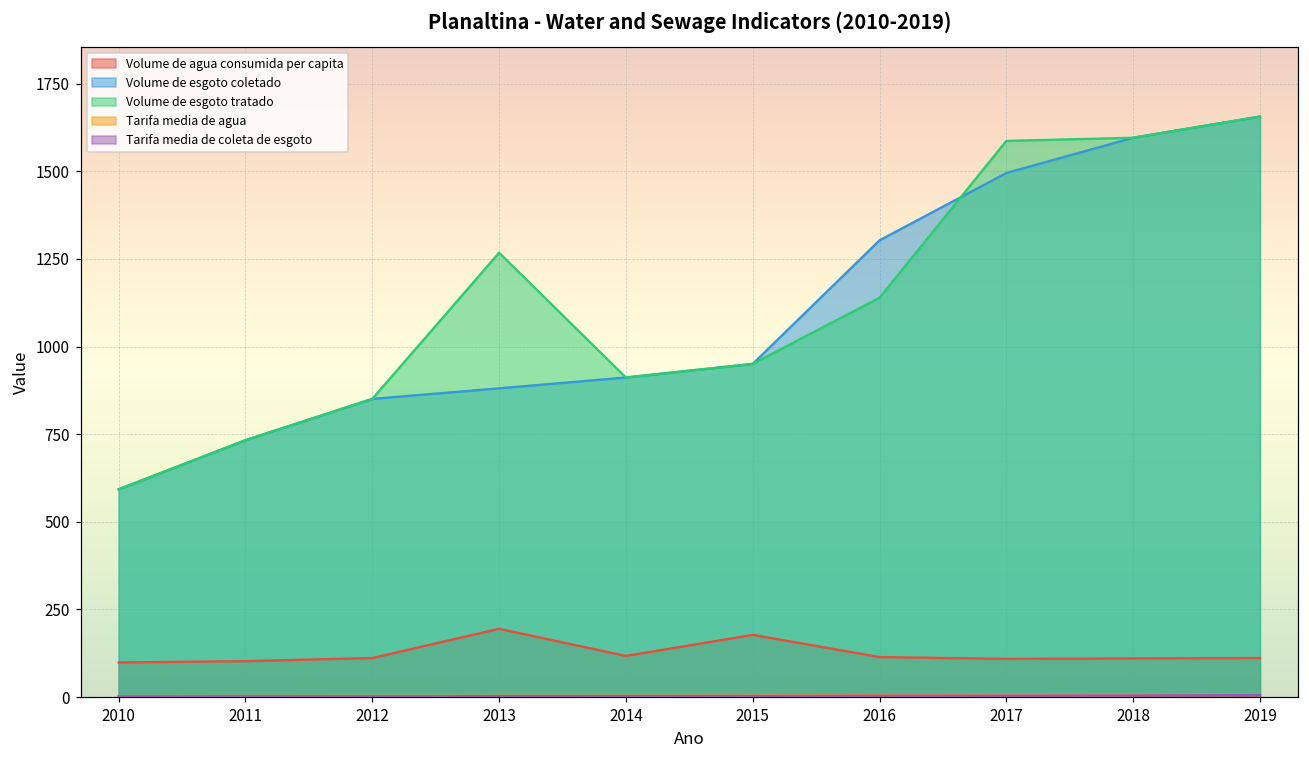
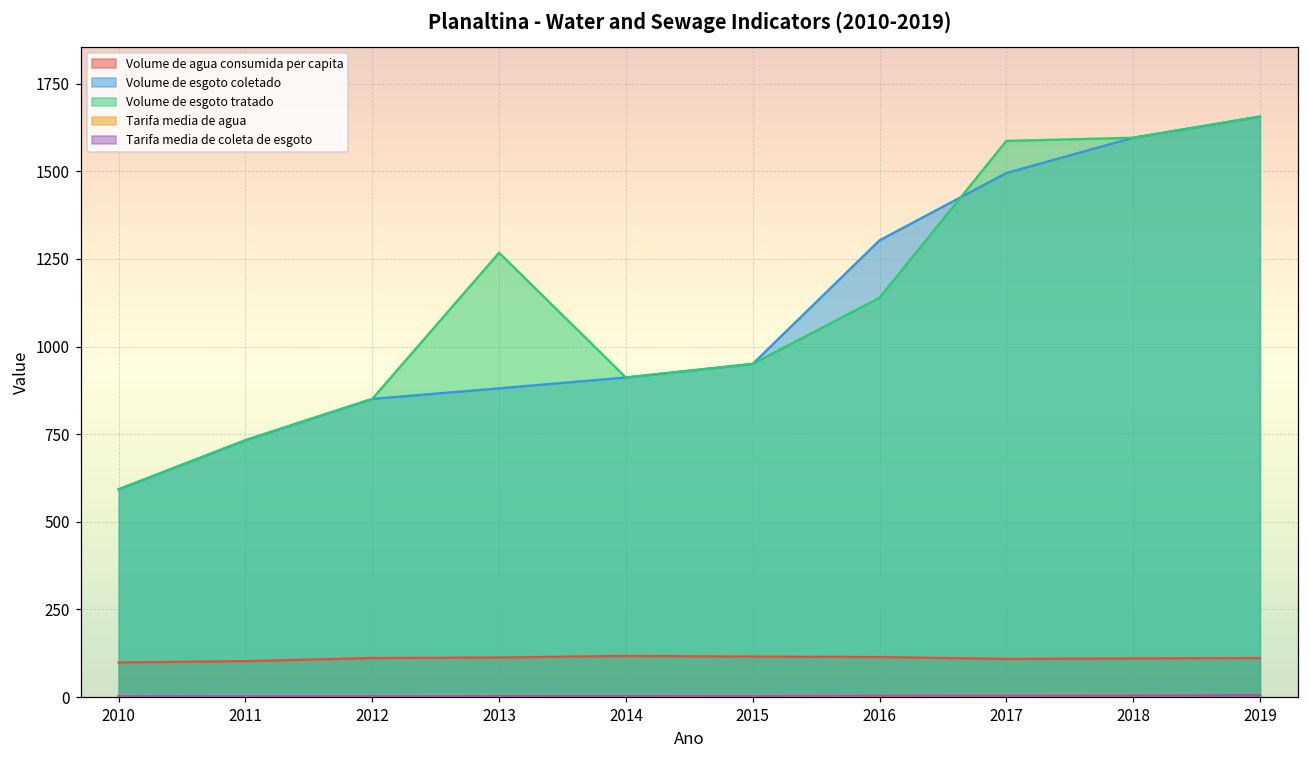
Volume de agua consumida per capita, 2013: 190 -> 110
Volume de agua consumida per capita, 2015: 180 -> 120
